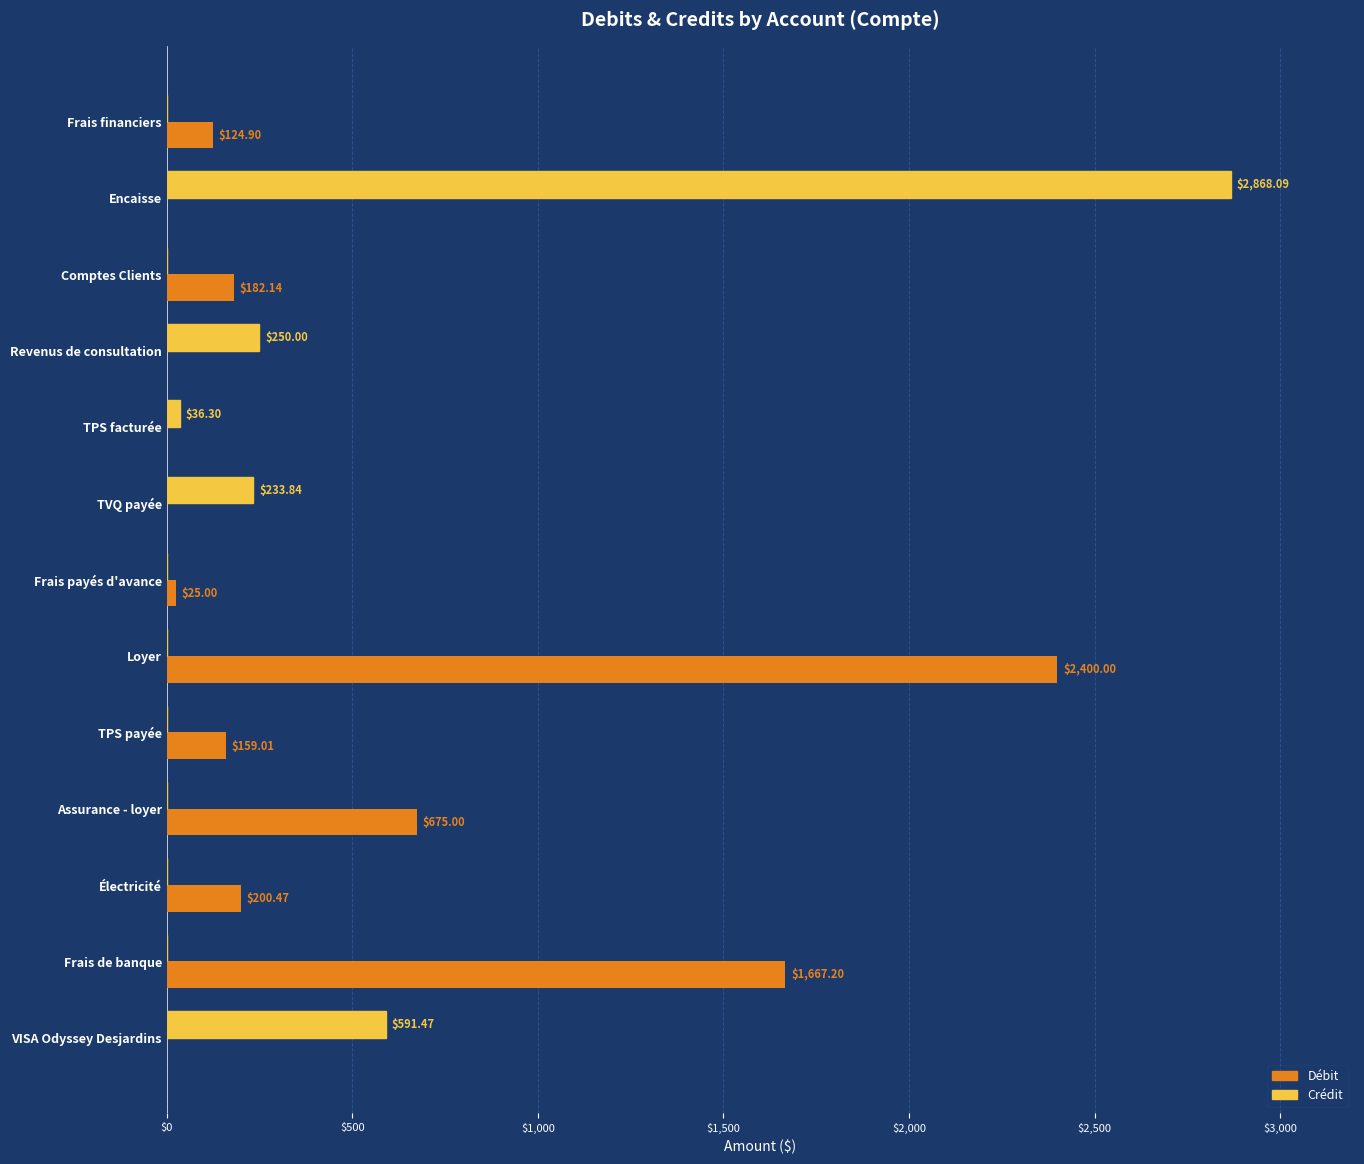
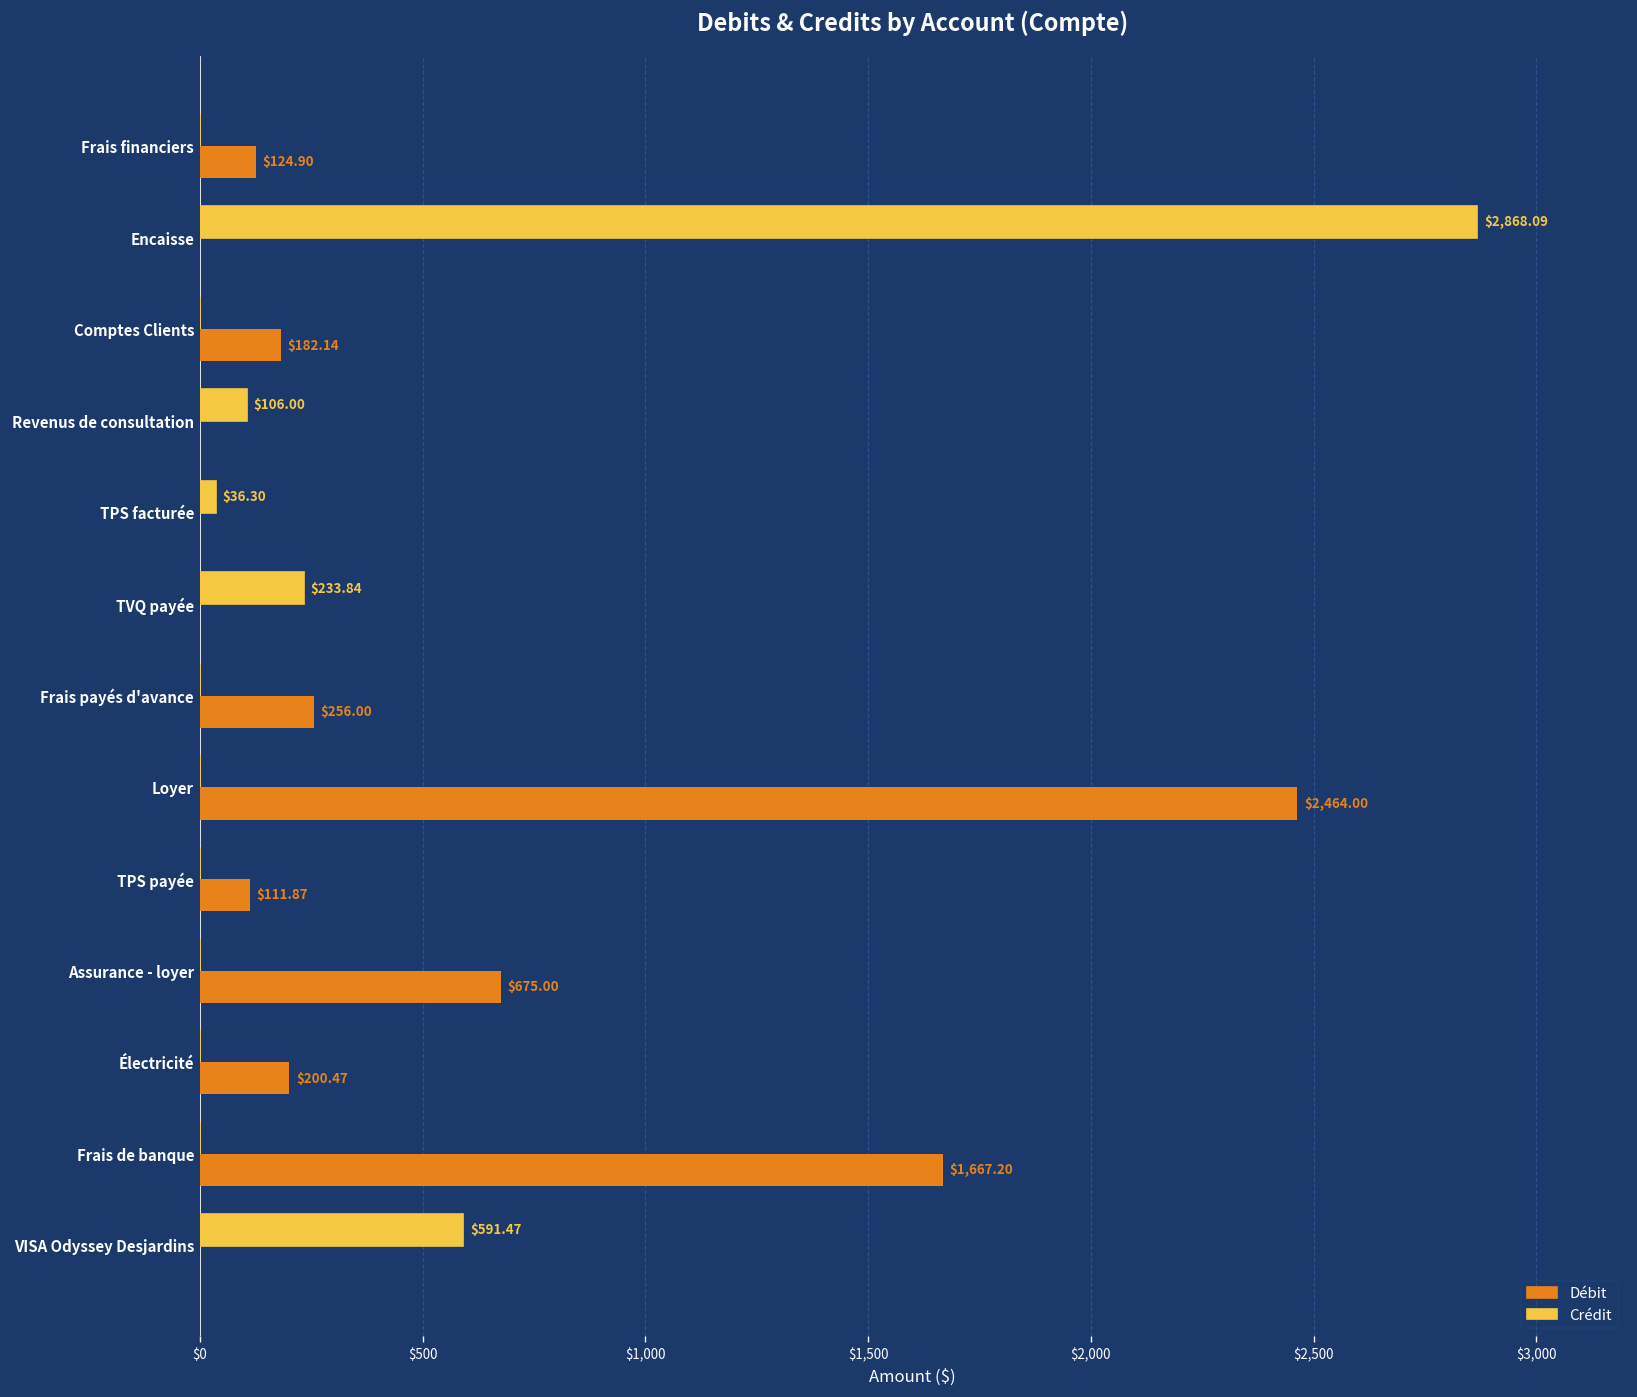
Crédit, Revenus de consultation: $250.00 -> $106.00
Débit, Frais payés d'avance: $25.00 -> $256.00
Débit, Loyer: $2,400.00 -> $2,464.00
Débit, TPS payée: $159.01 -> $111.87
